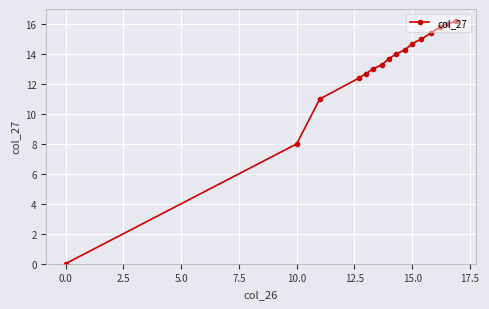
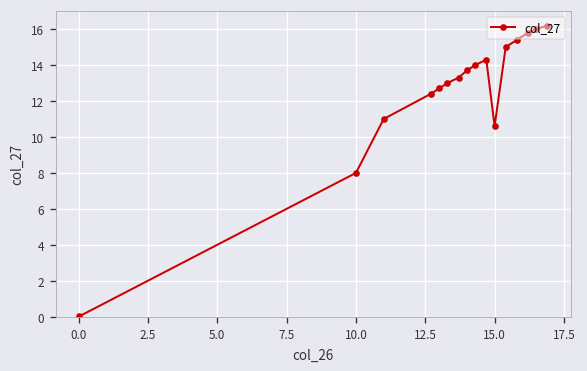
15.0: 14.7 -> 10.6
